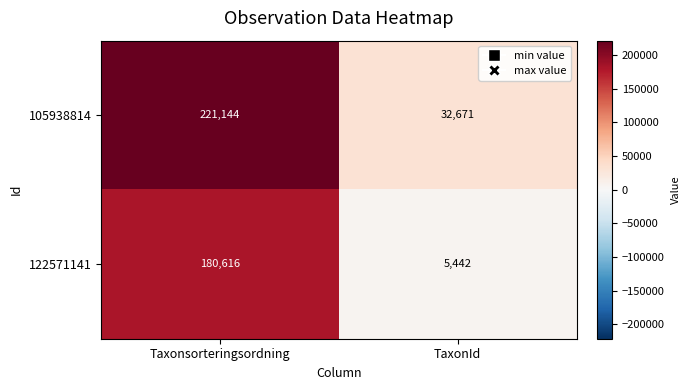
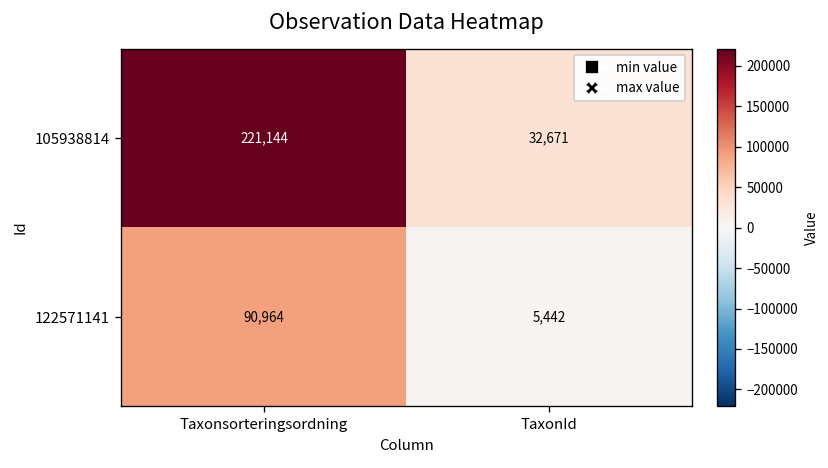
122571141, Taxonsorteringsordning: 180,616 -> 90,964
